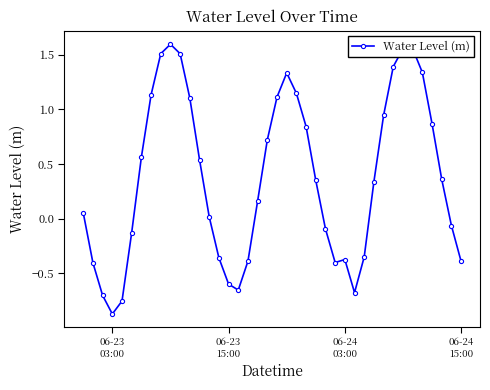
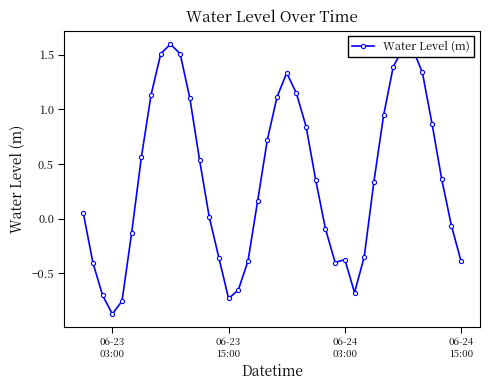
06-23 15:00: -0.60 -> -0.73
